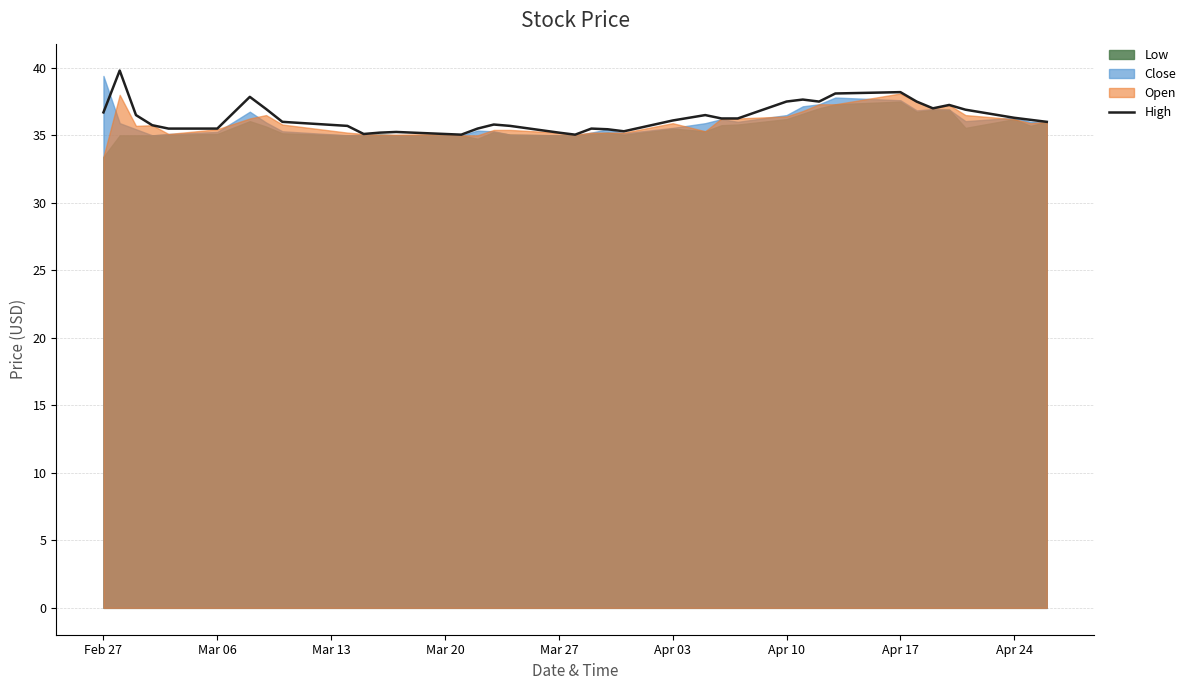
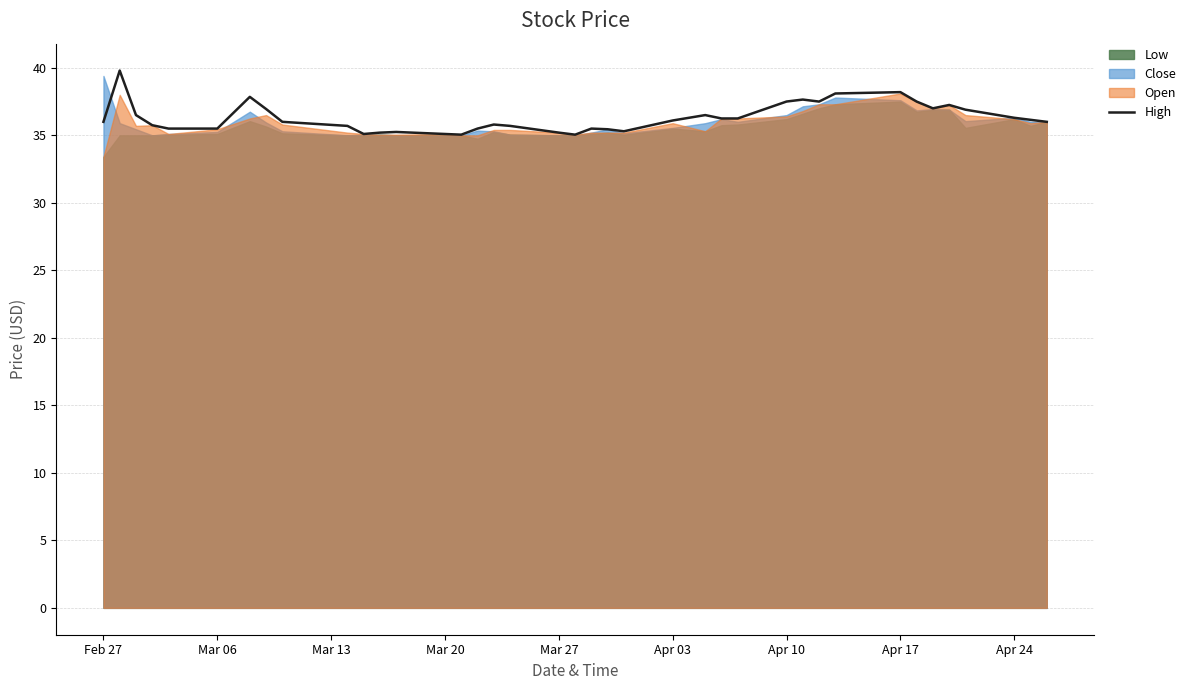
High, Feb 27: 36.7 -> 36.0
